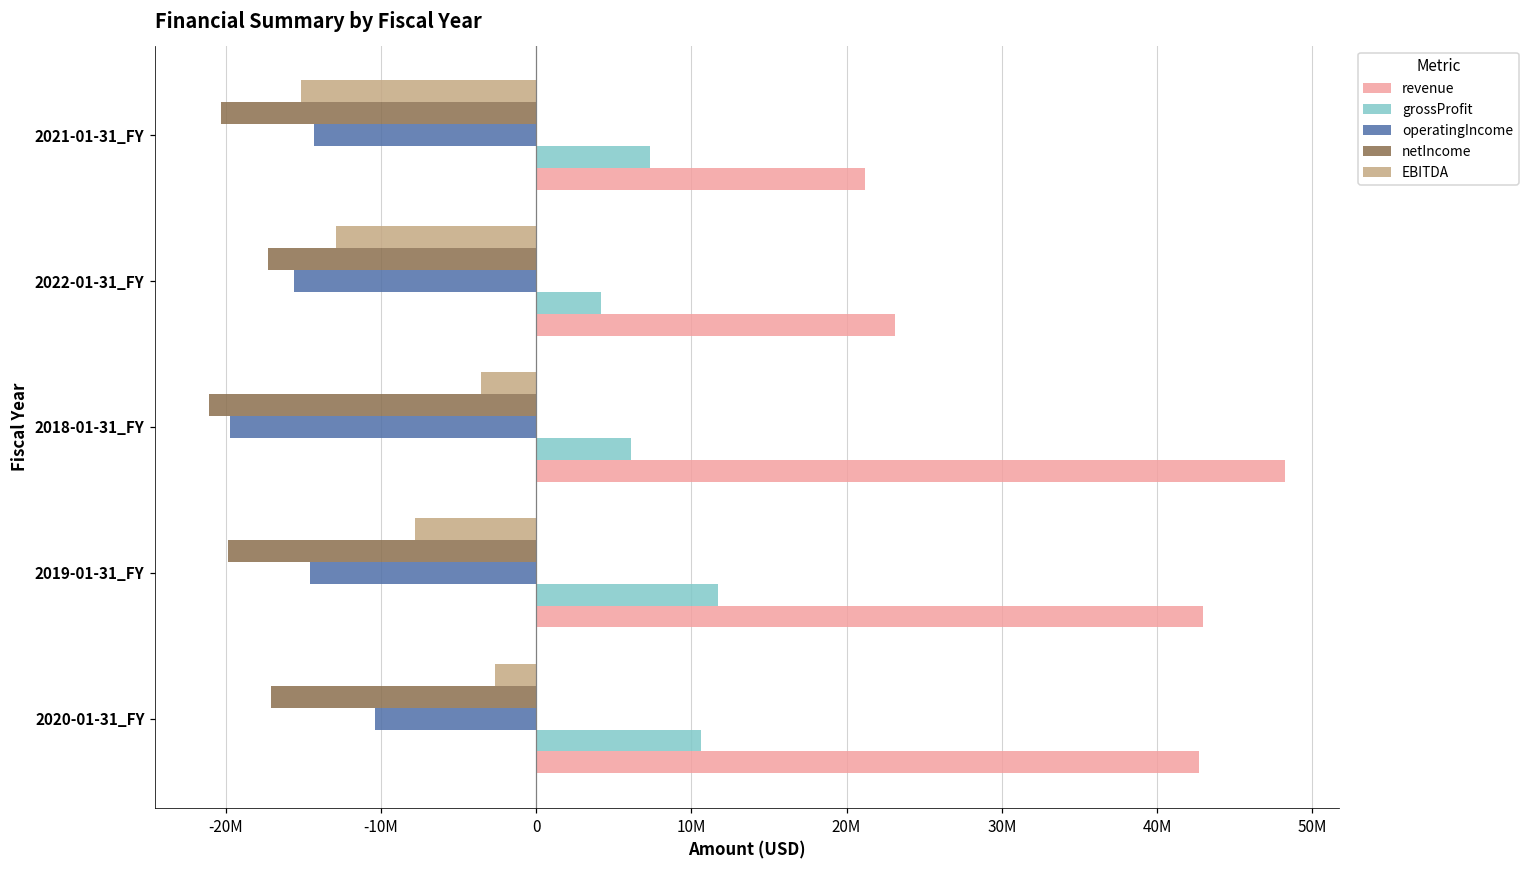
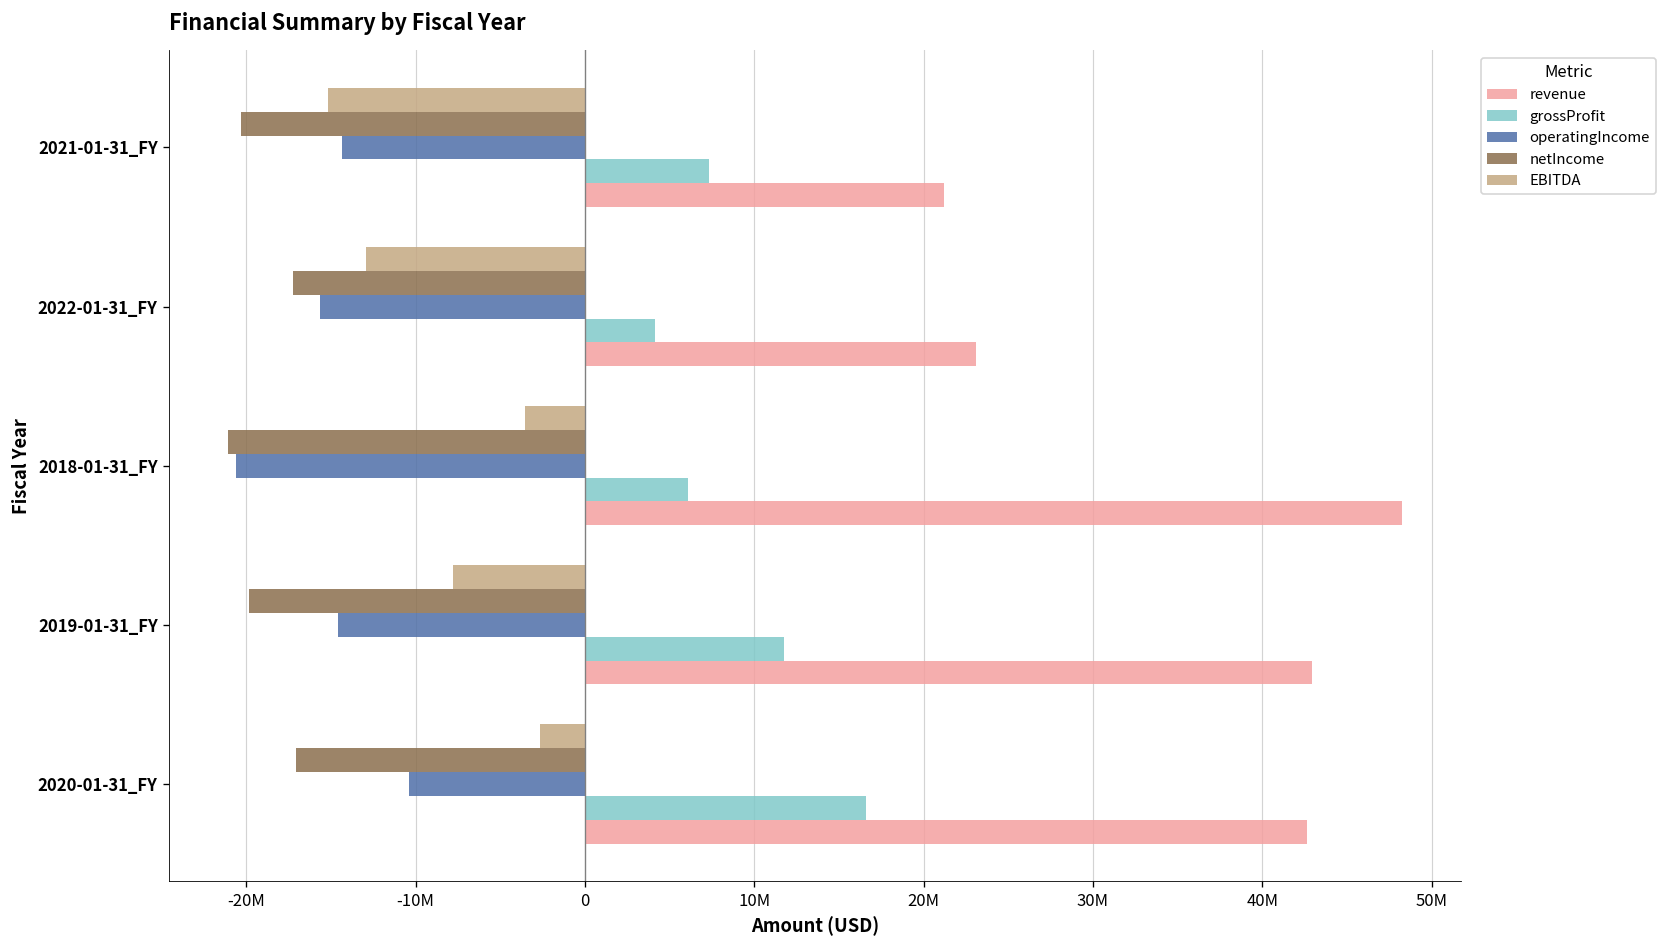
operatingIncome, 2018-01-31_FY: -19700000 -> -20600000
grossProfit, 2020-01-31_FY: 10600000 -> 16600000
